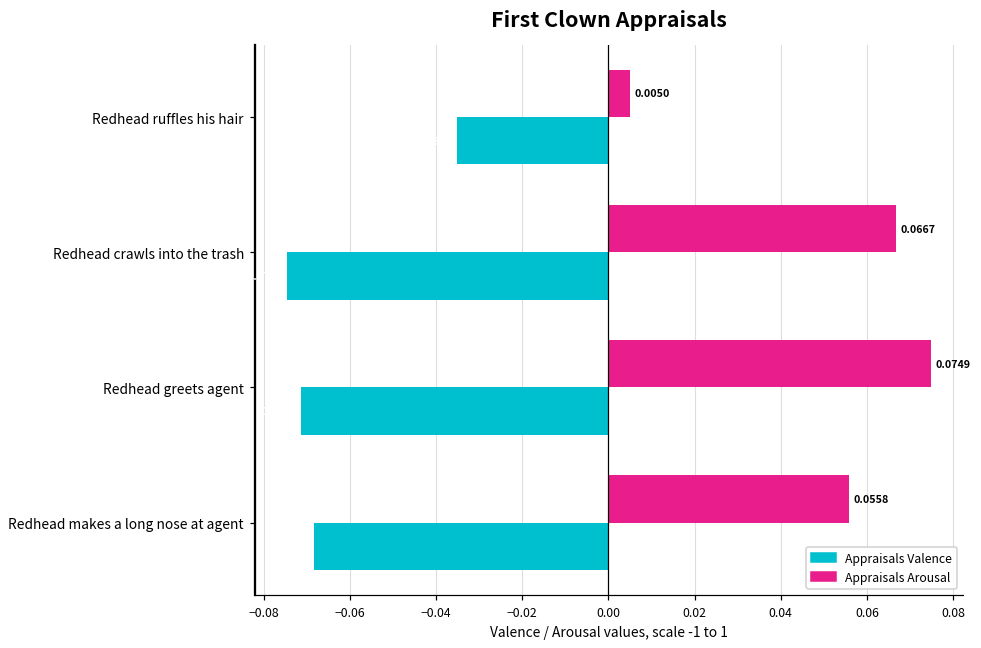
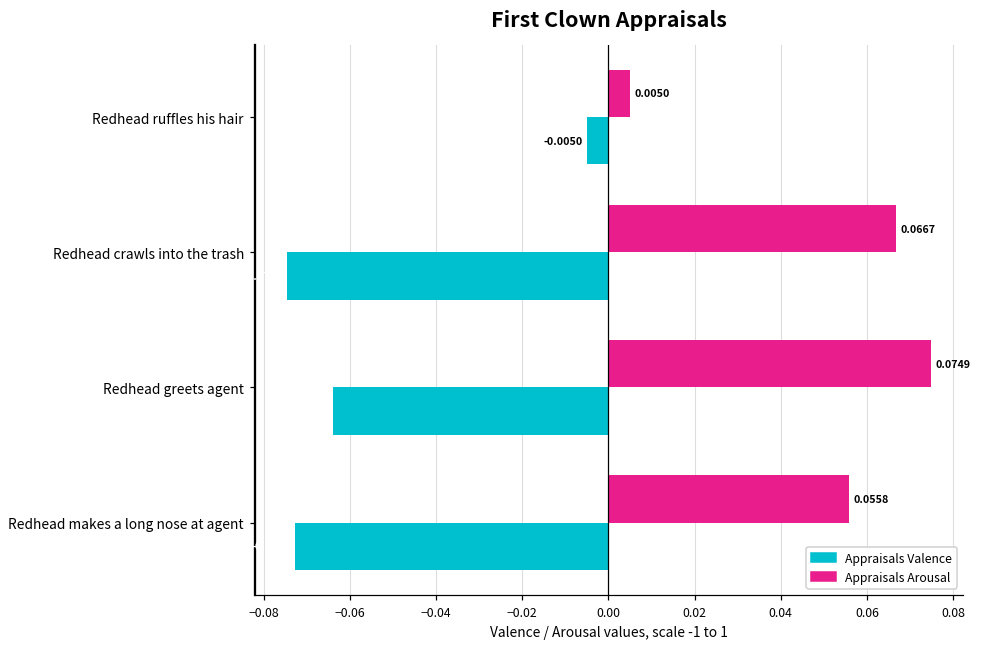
Appraisals Valence, Redhead ruffles his hair: -0.035 -> -0.005
Appraisals Valence, Redhead greets agent: -0.071 -> -0.064
Appraisals Valence, Redhead makes a long nose at agent: -0.068 -> -0.073
